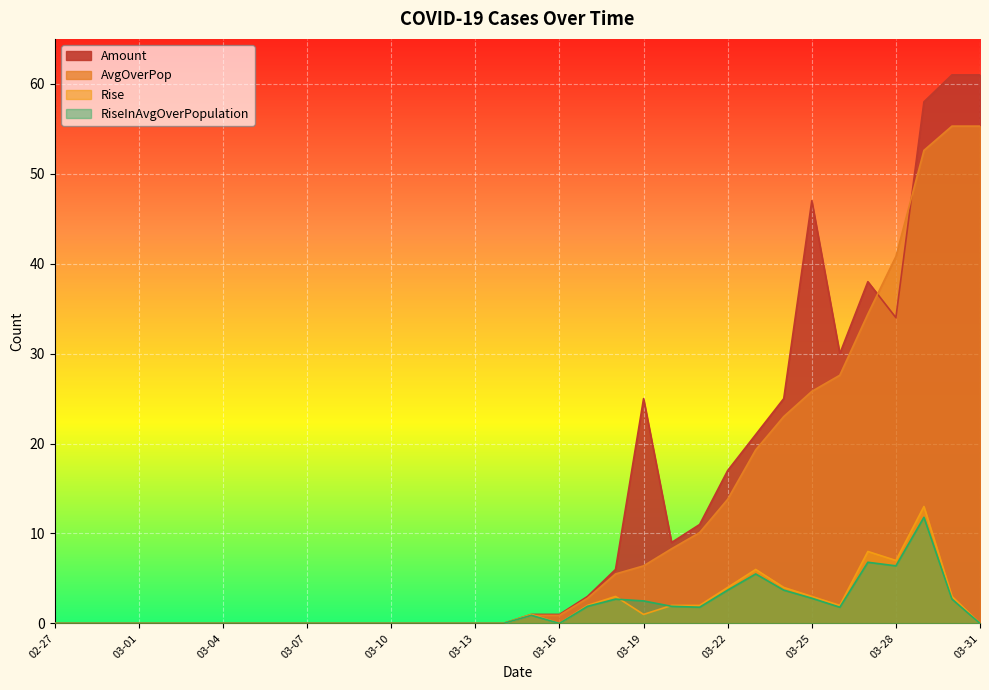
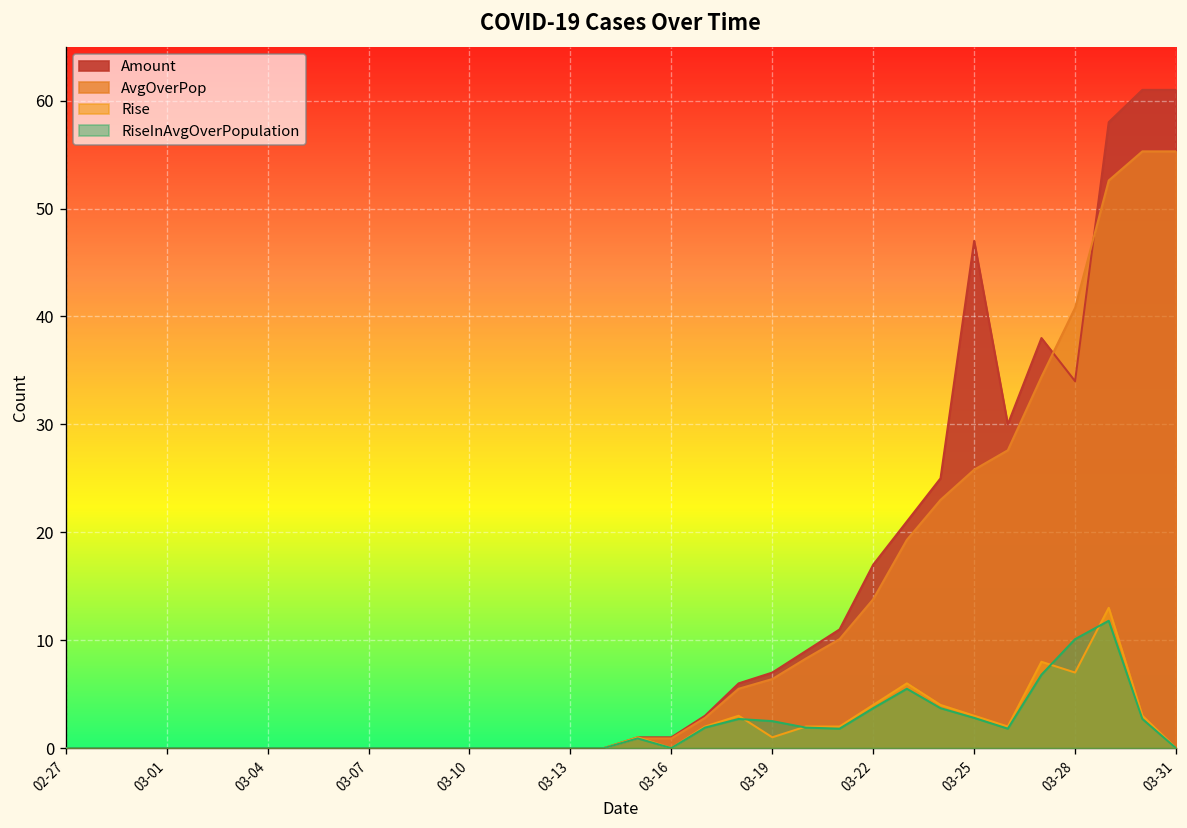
Amount, 03-19: 25 -> 7
RiseInAvgOverPopulation, 03-28: 6 -> 10
